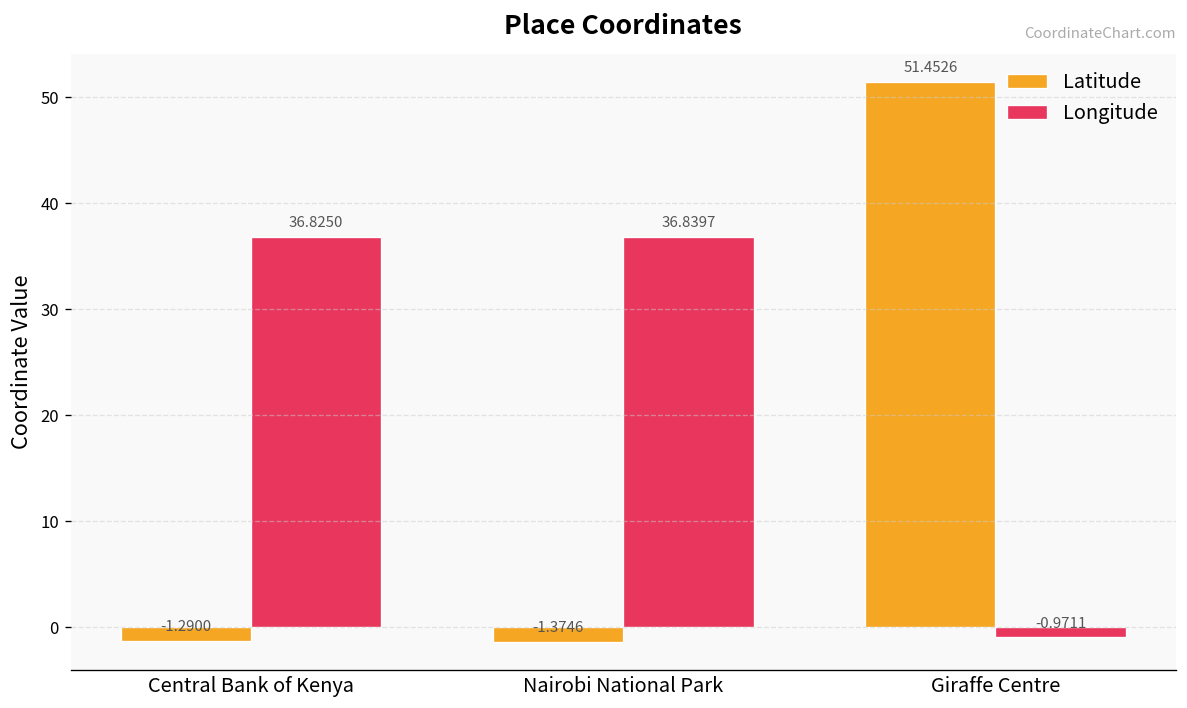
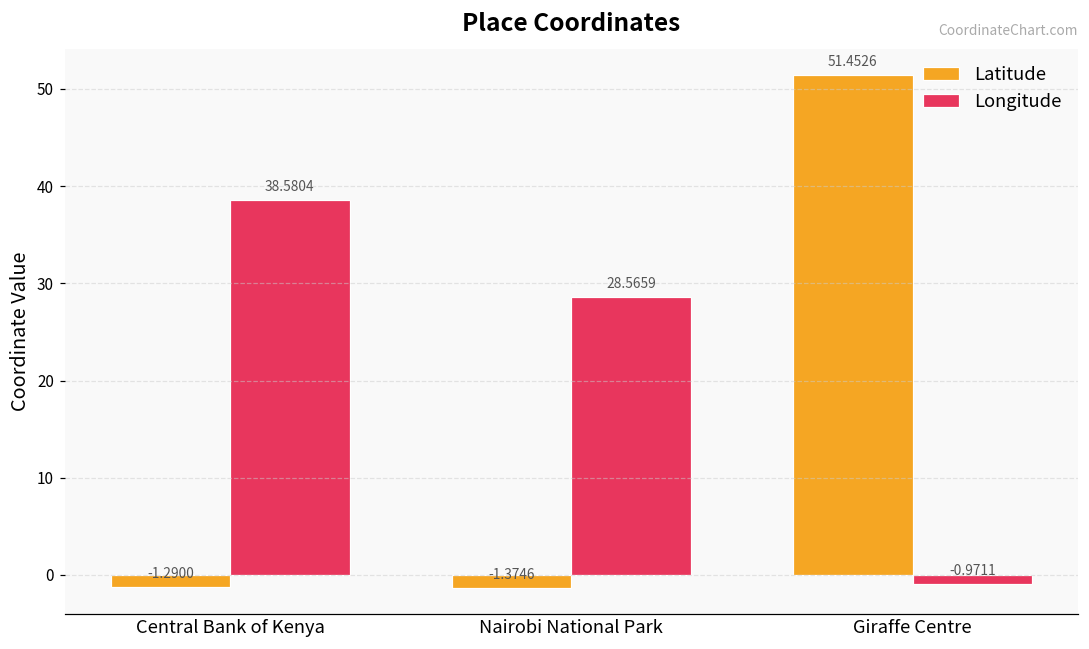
Longitude, Central Bank of Kenya: 36.8250 -> 38.5804
Longitude, Nairobi National Park: 36.8397 -> 28.5659
